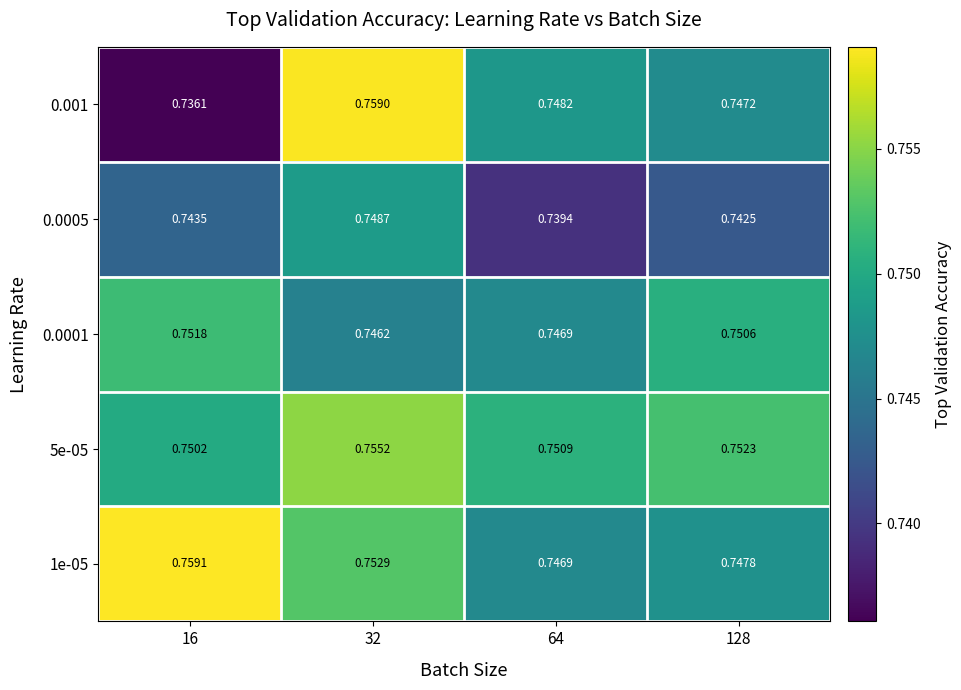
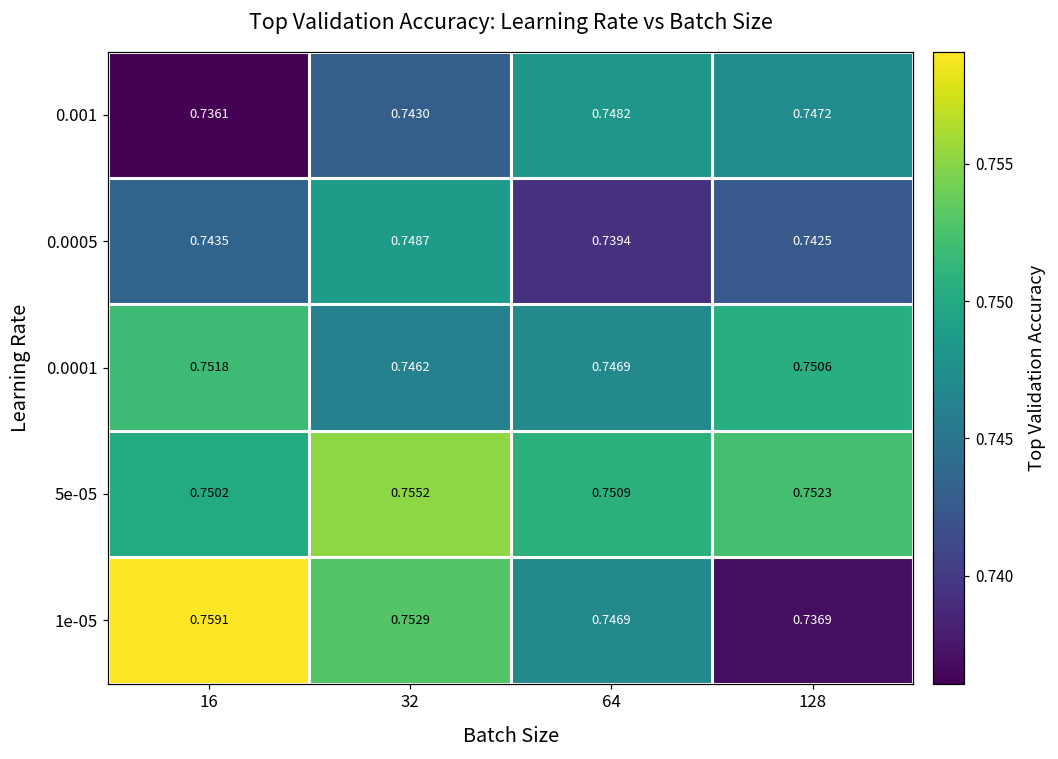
0.001, 32: 0.7590 -> 0.7430
1e-05, 128: 0.7478 -> 0.7369
